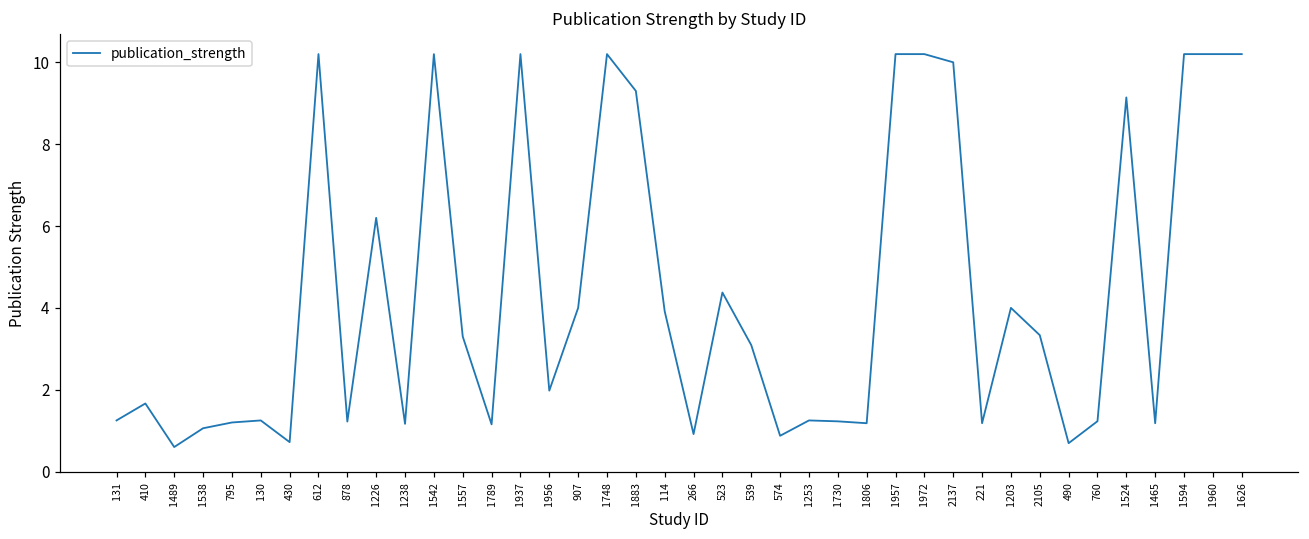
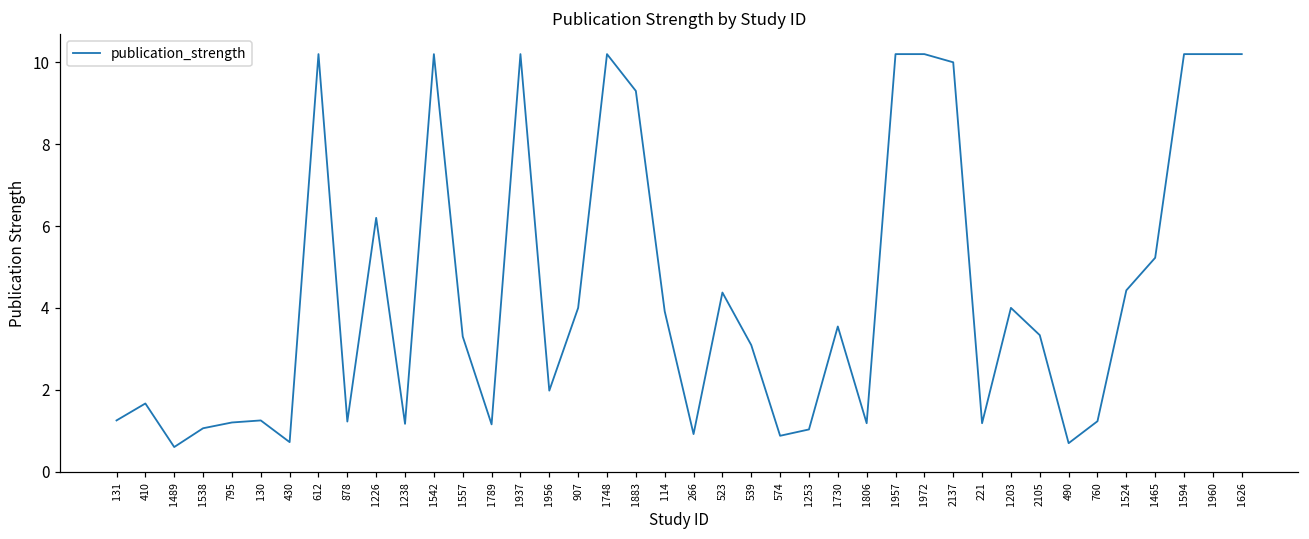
1253: 1.3 -> 1.0
1730: 1.2 -> 3.5
1524: 9.1 -> 4.4
1465: 1.2 -> 5.2
